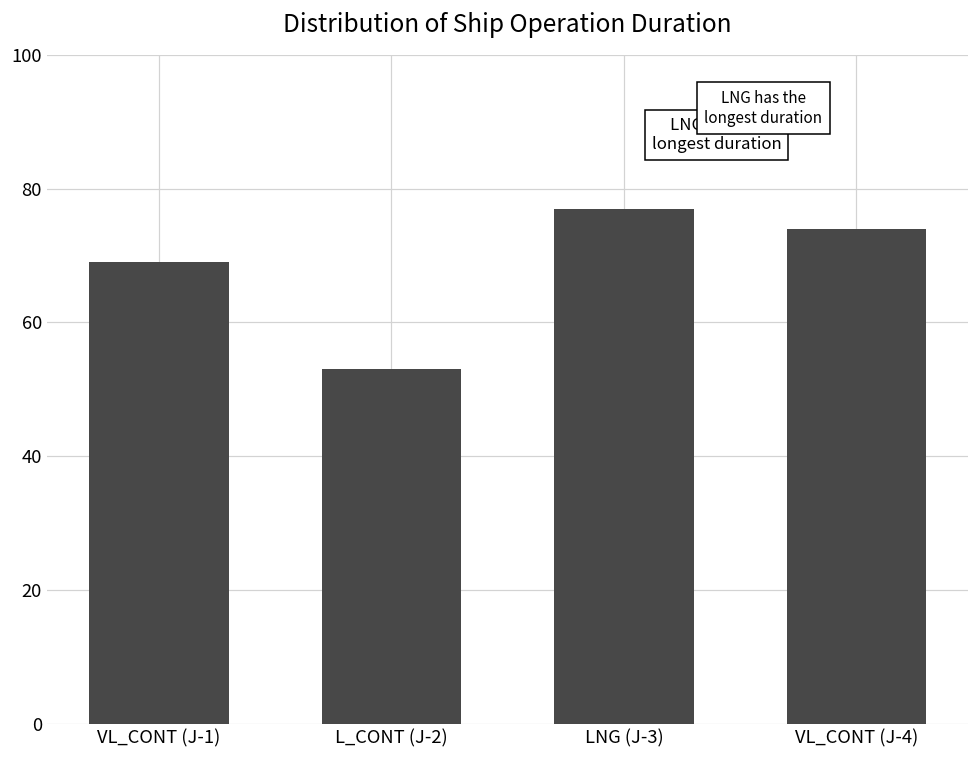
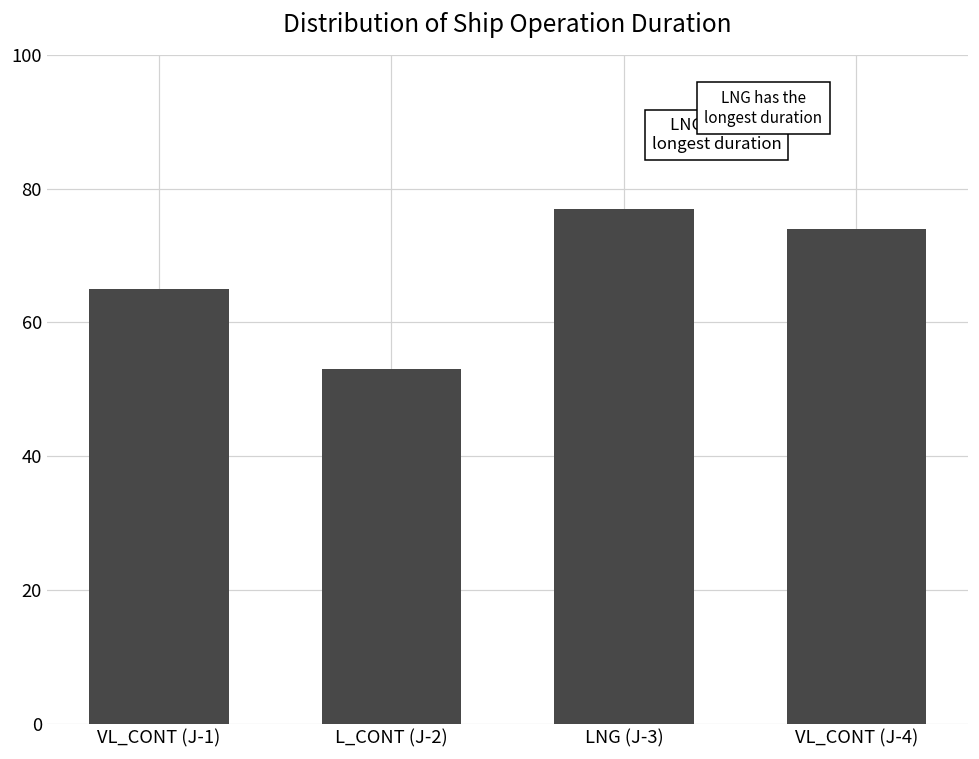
VL_CONT (J-1): 69 -> 65
